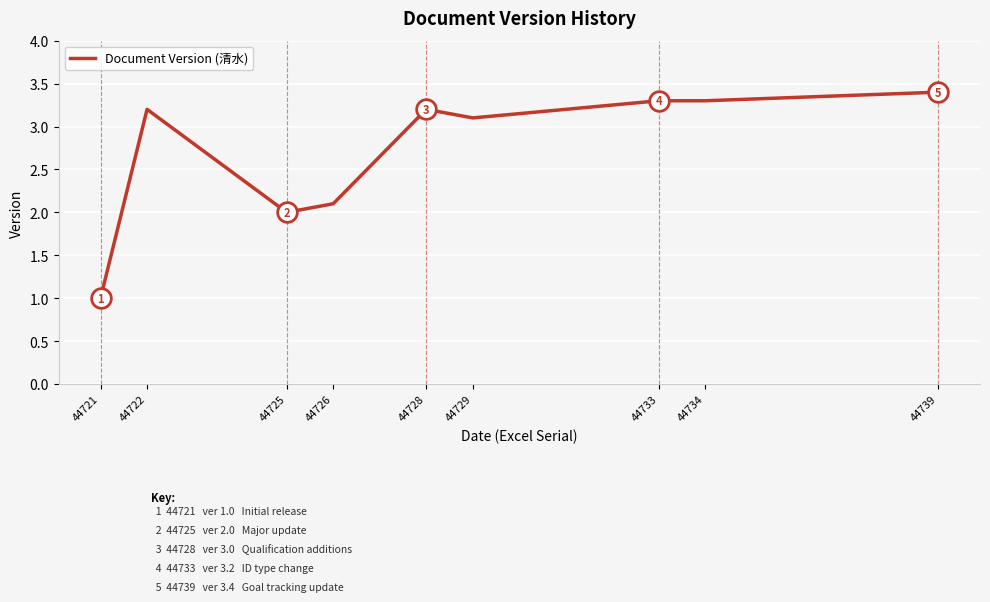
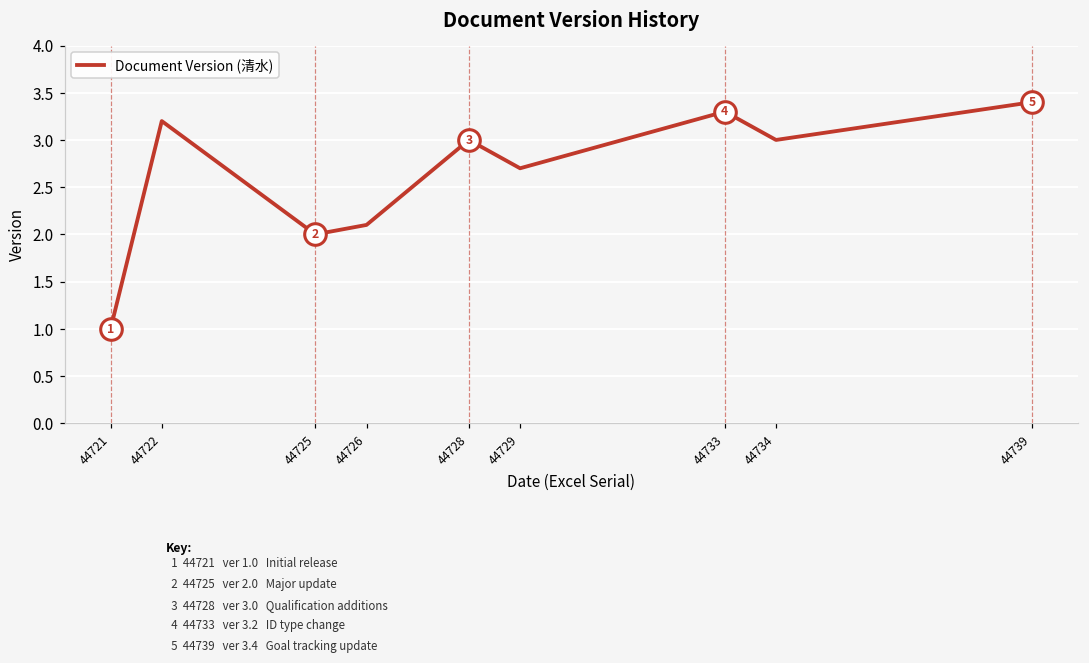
Document Version (清水), 44728: 3.2 -> 3.0
Document Version (清水), 44729: 3.1 -> 2.7
Document Version (清水), 44734: 3.3 -> 3.0
